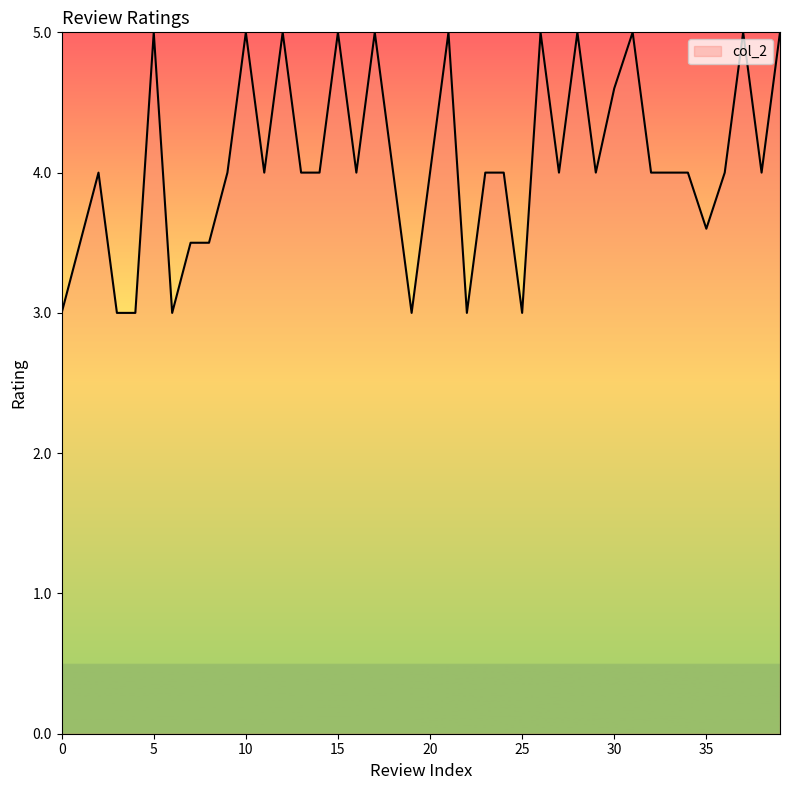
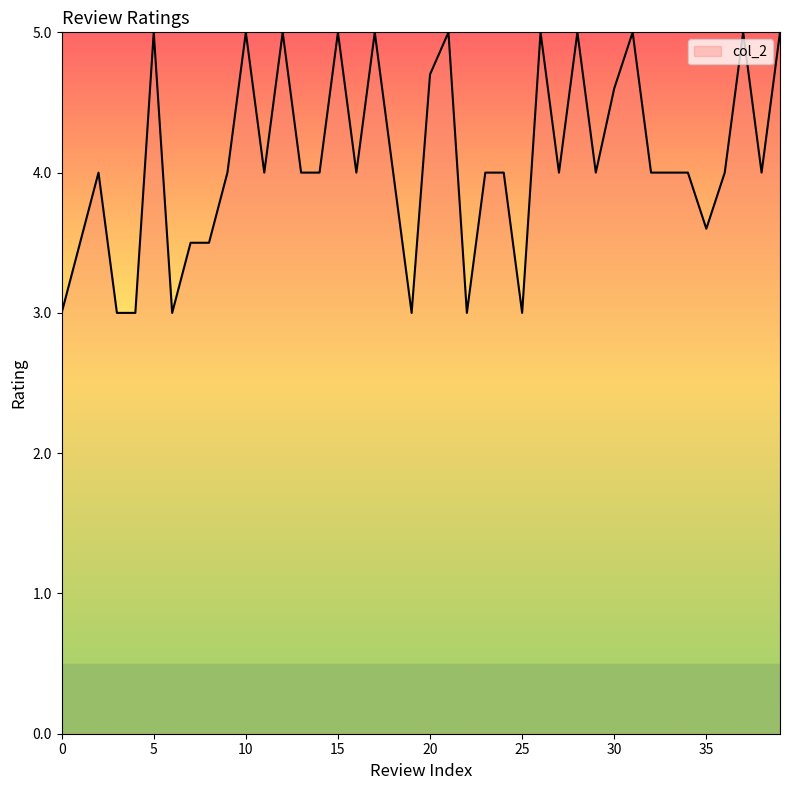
20: 4.0 -> 4.7
